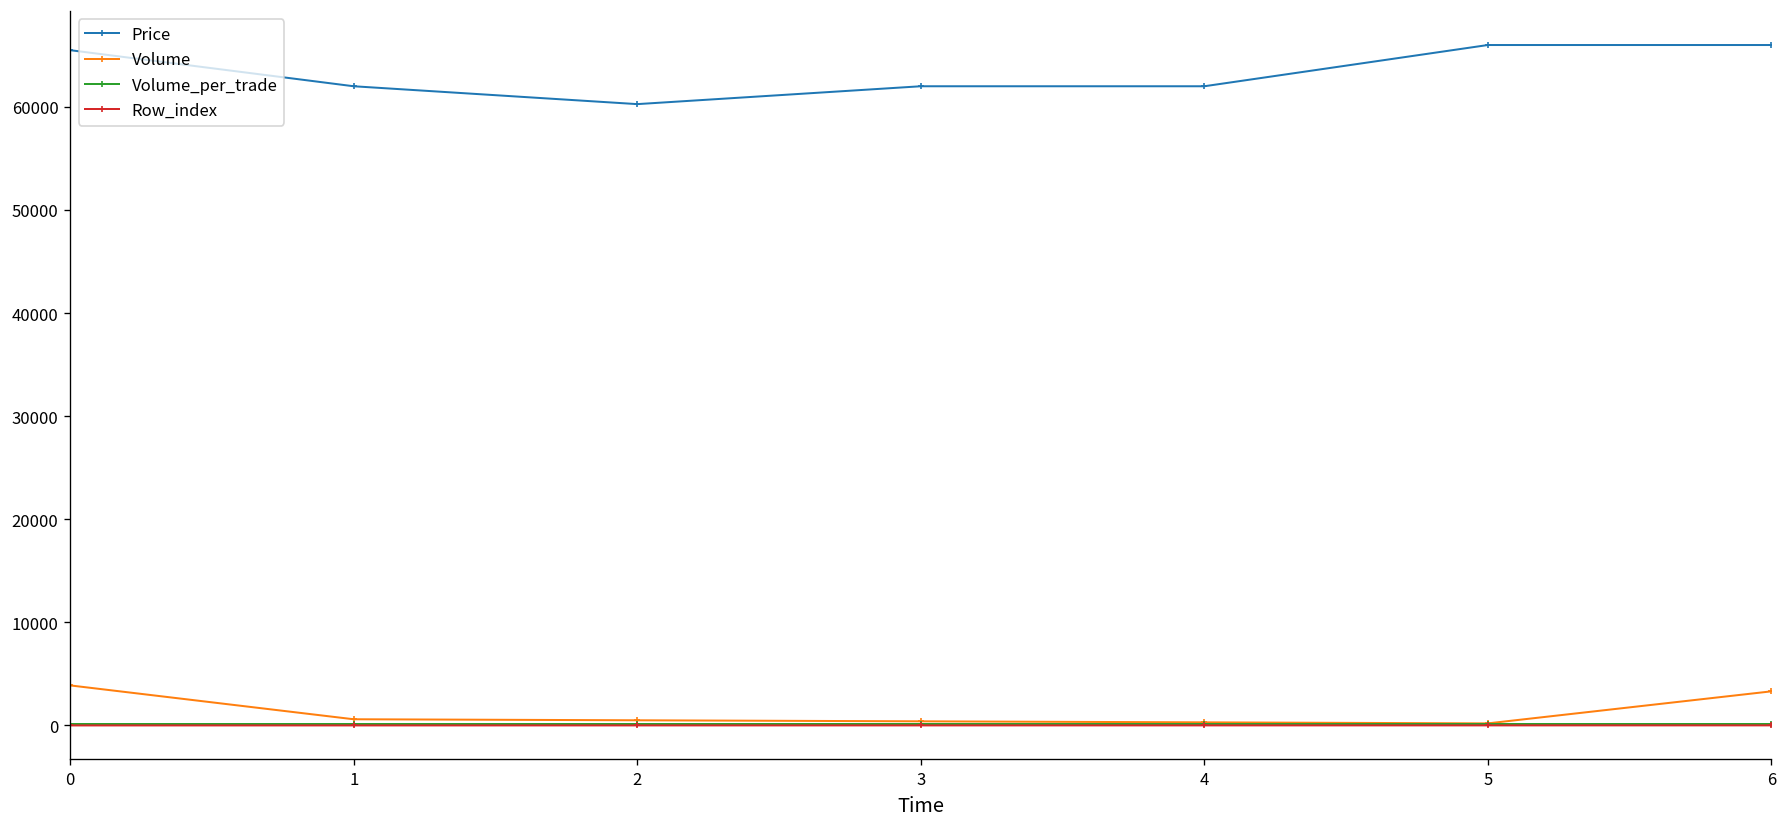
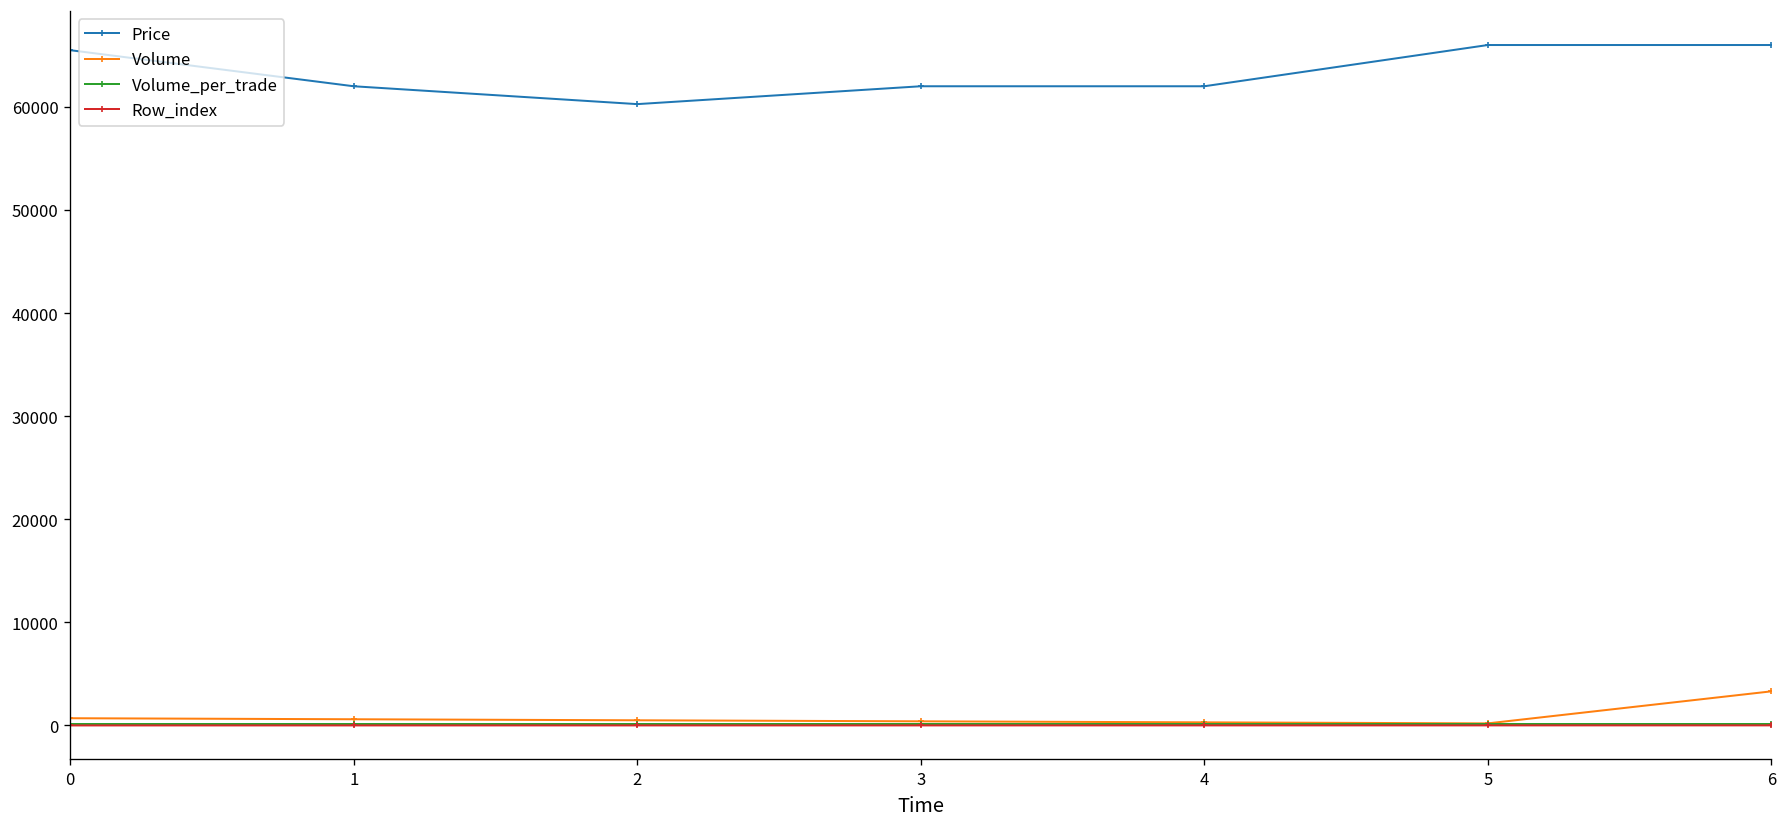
Volume, 0: 4000 -> 1000
